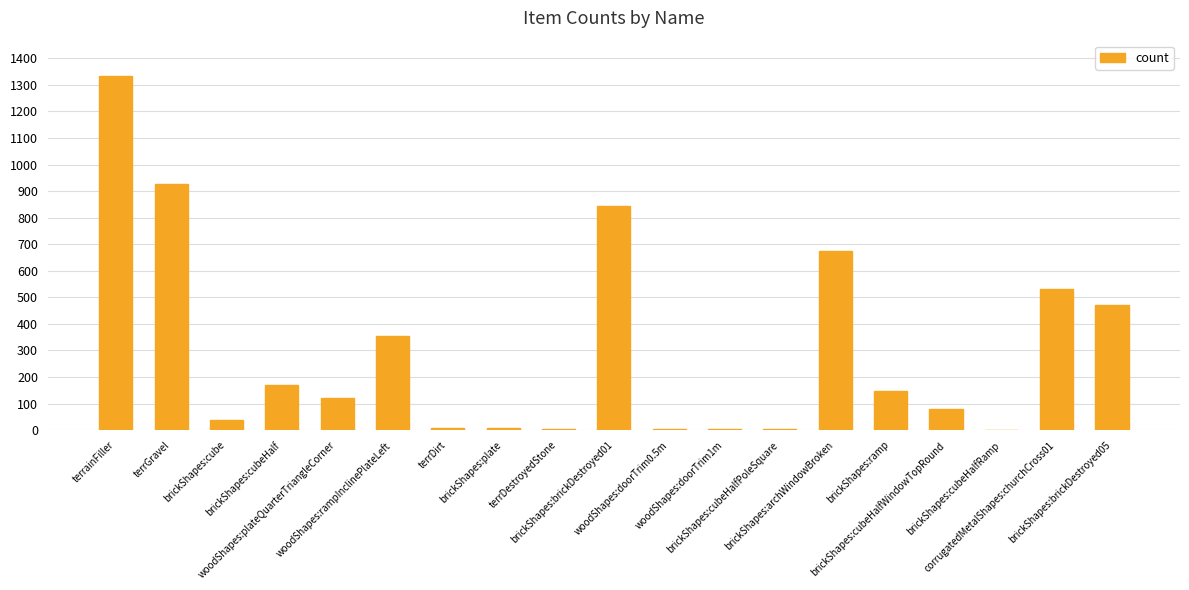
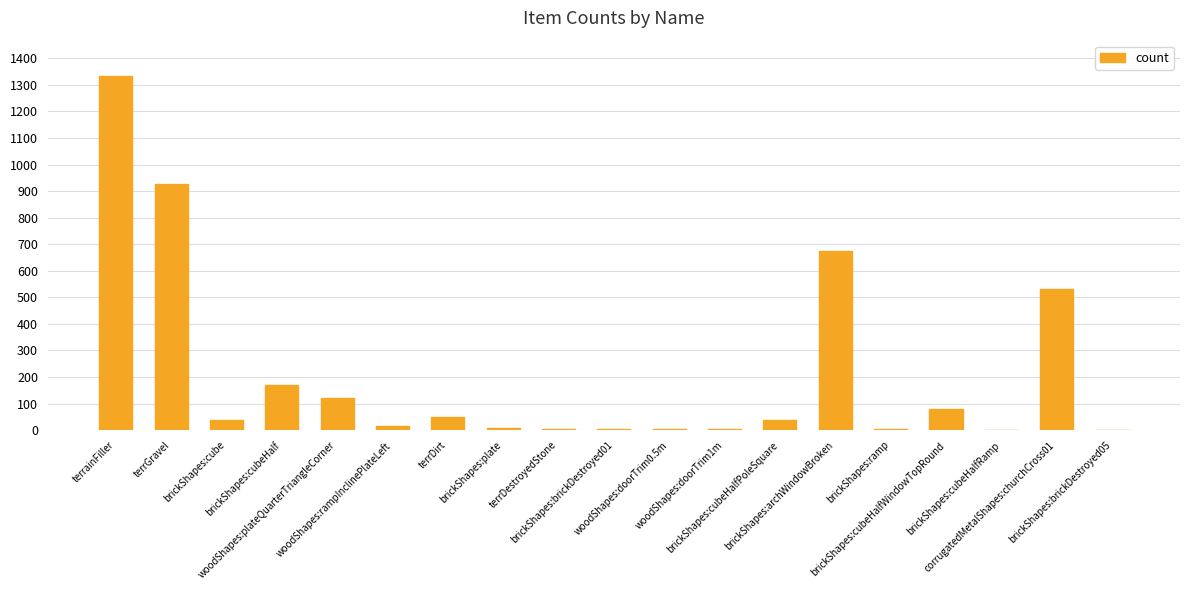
woodShapes:rampInclinePlateLeft: 350 -> 10
terrDirt: 10 -> 50
brickShapes:brickDestroyed01: 850 -> 10
brickShapes:cubeHalfPoleSquare: 0 -> 40
brickShapes:ramp: 150 -> 0
brickShapes:brickDestroyed05: 470 -> 0
